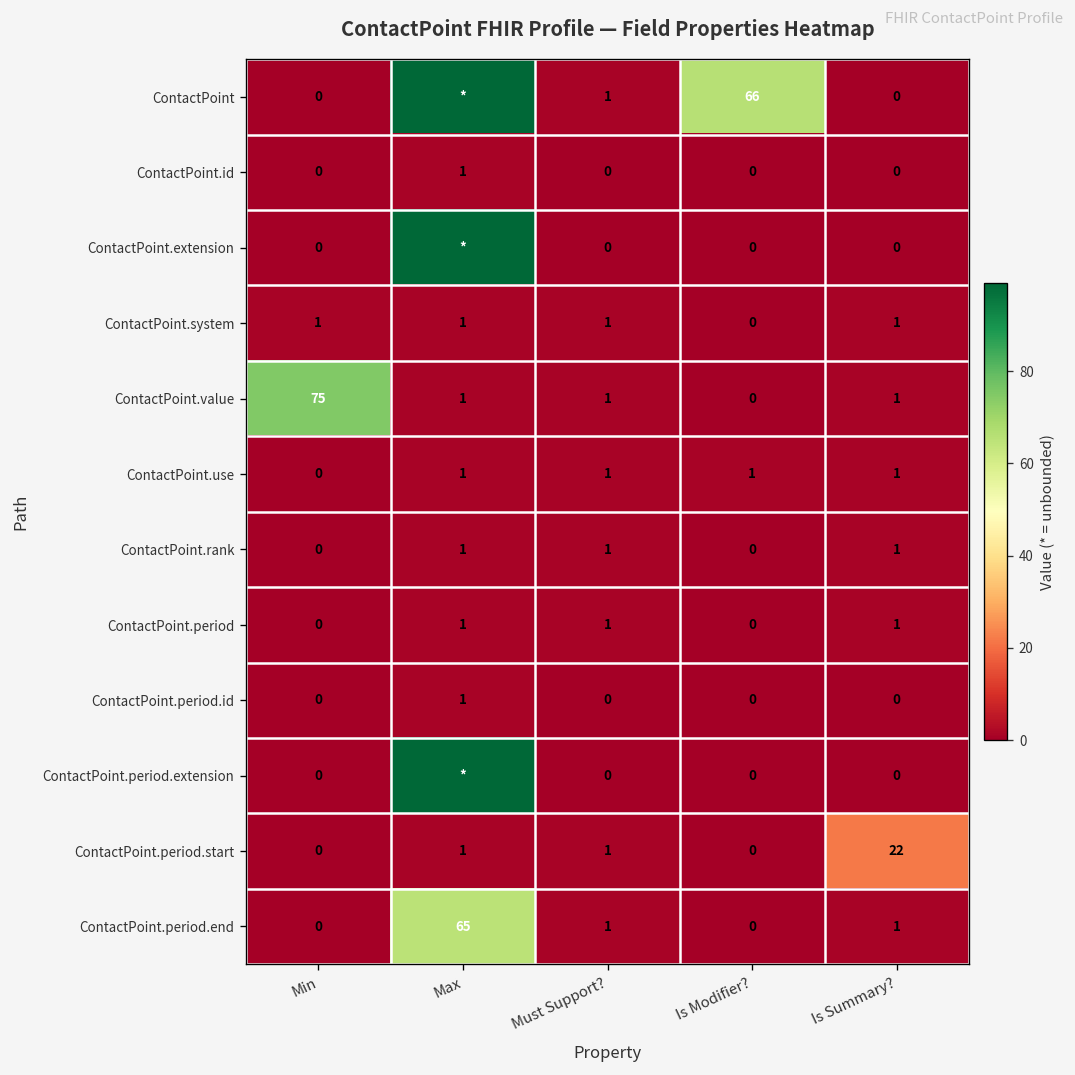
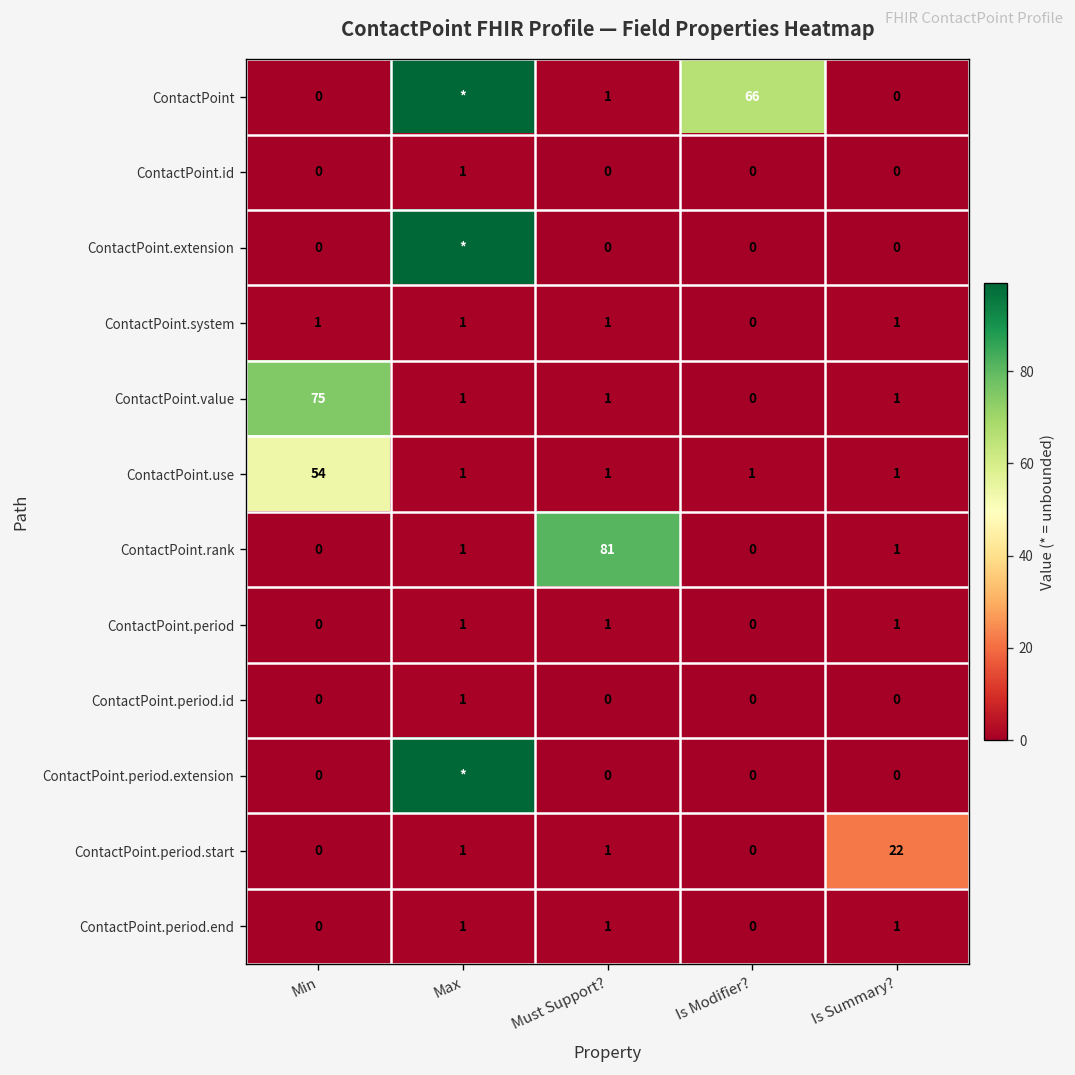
ContactPoint.use, Min: 0 -> 54
ContactPoint.rank, Must Support?: 1 -> 81
ContactPoint.period.end, Max: 65 -> 1
